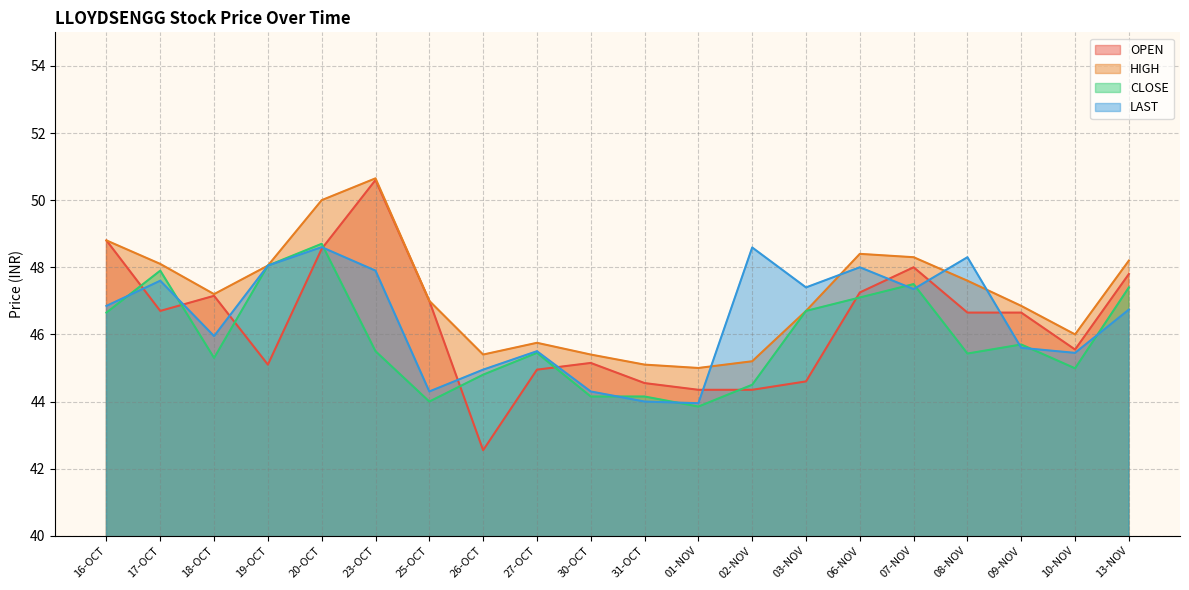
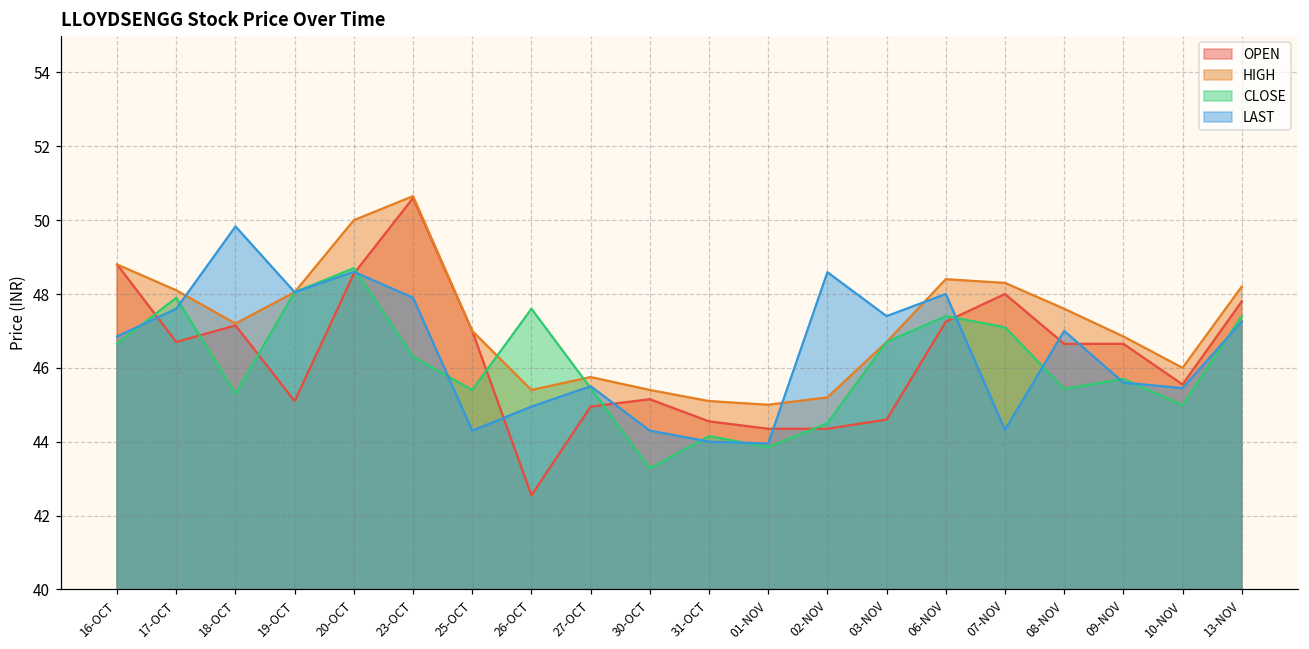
LAST, 18-OCT: 46.0 -> 49.8
CLOSE, 23-OCT: 45.5 -> 46.3
CLOSE, 25-OCT: 44.0 -> 45.4
CLOSE, 26-OCT: 44.8 -> 47.6
CLOSE, 30-OCT: 44.2 -> 43.3
CLOSE, 06-NOV: 47.1 -> 47.4
CLOSE, 07-NOV: 47.5 -> 47.1
LAST, 07-NOV: 47.4 -> 44.3
LAST, 08-NOV: 48.3 -> 47.0
LAST, 13-NOV: 46.7 -> 47.3
